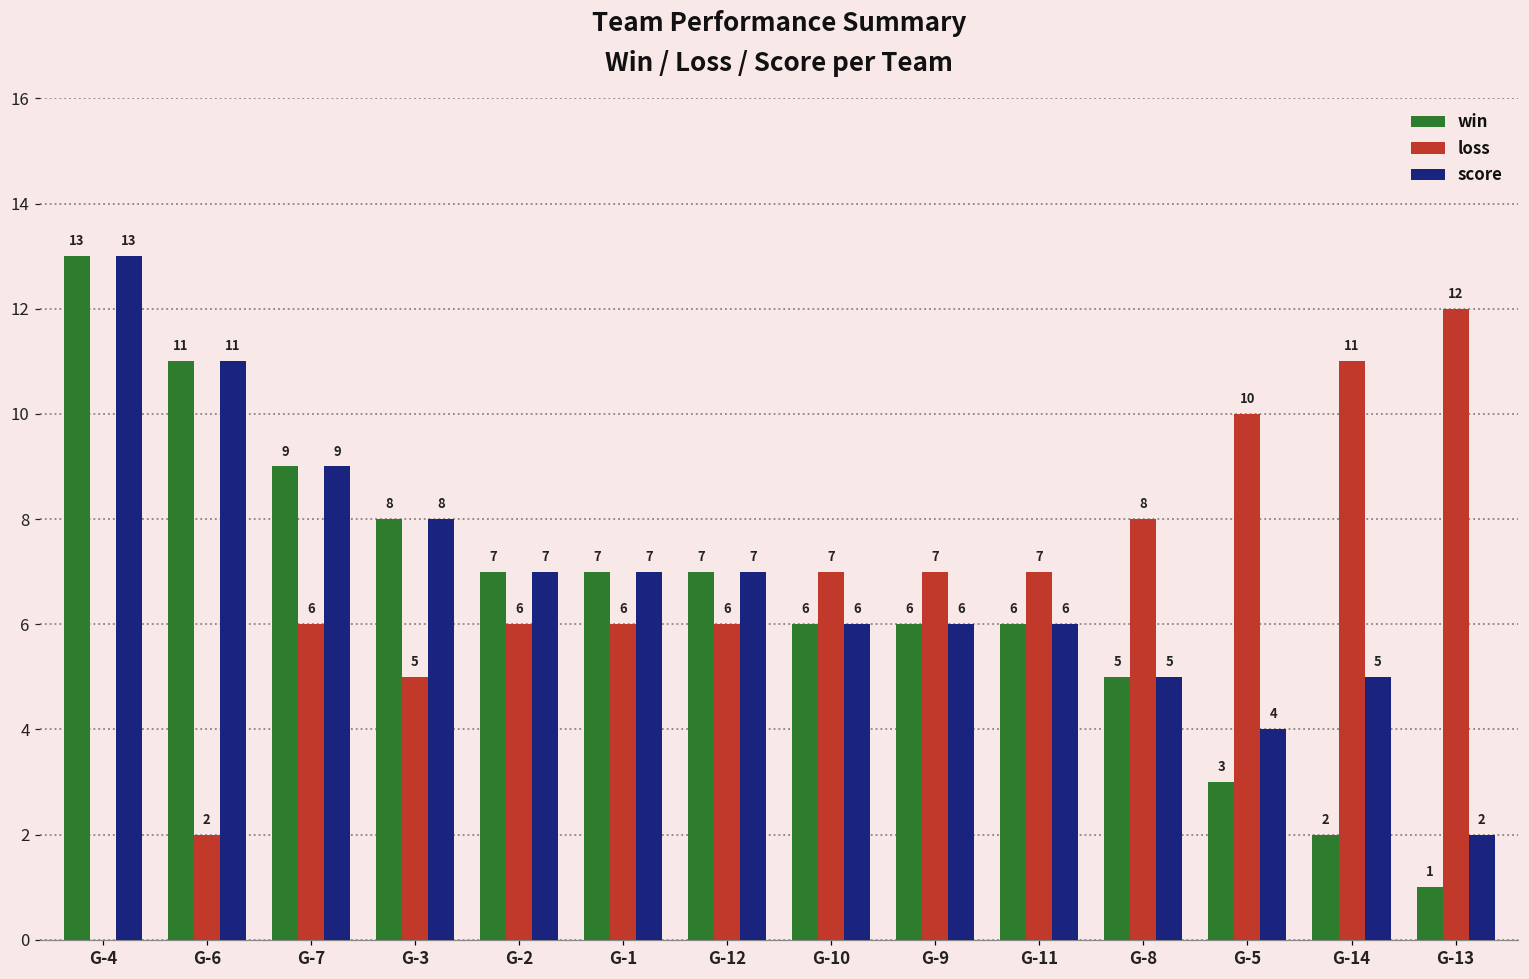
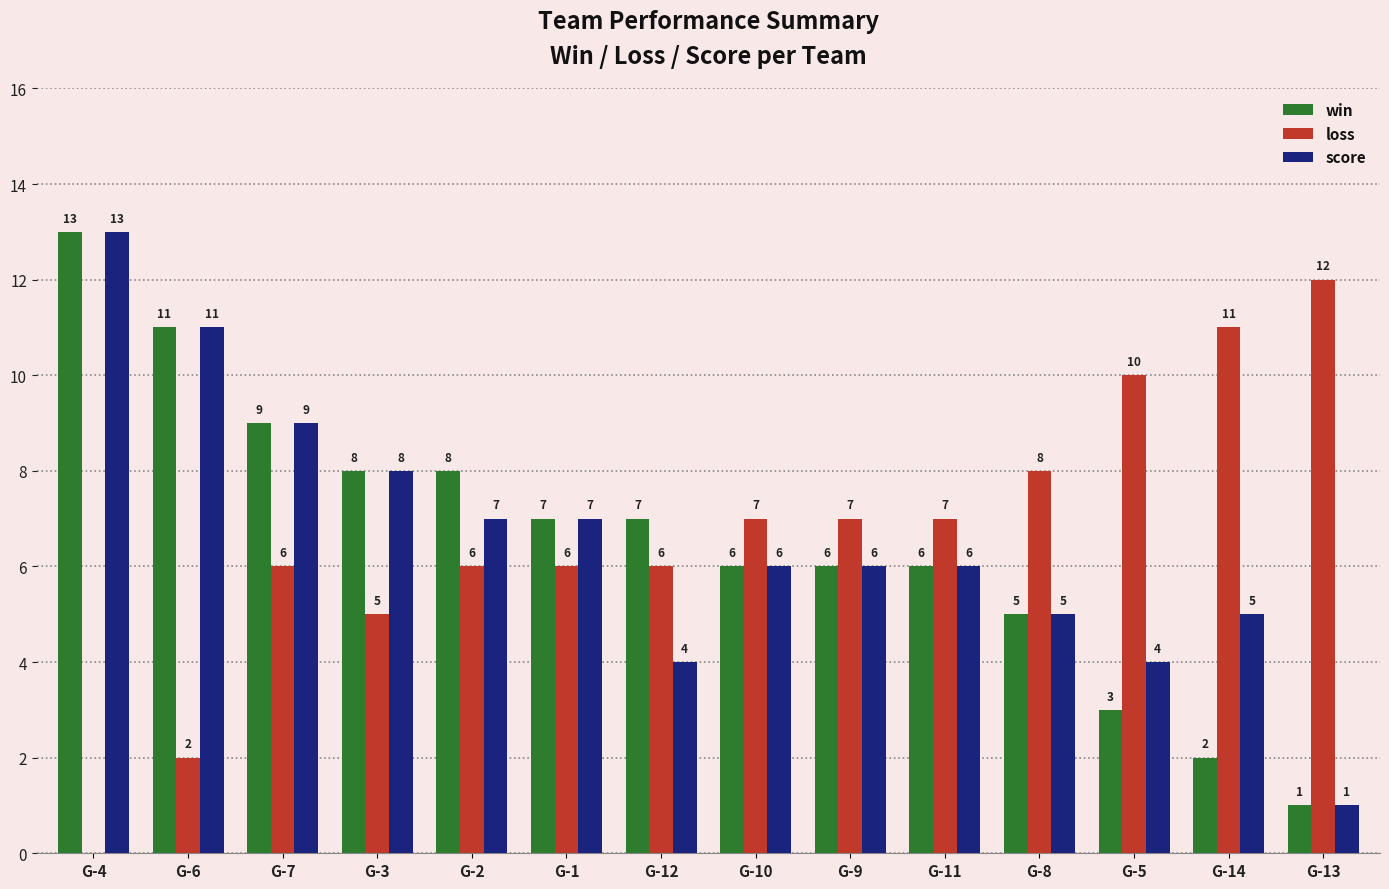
win, G-2: 7 -> 8
score, G-12: 7 -> 4
score, G-13: 2 -> 1
